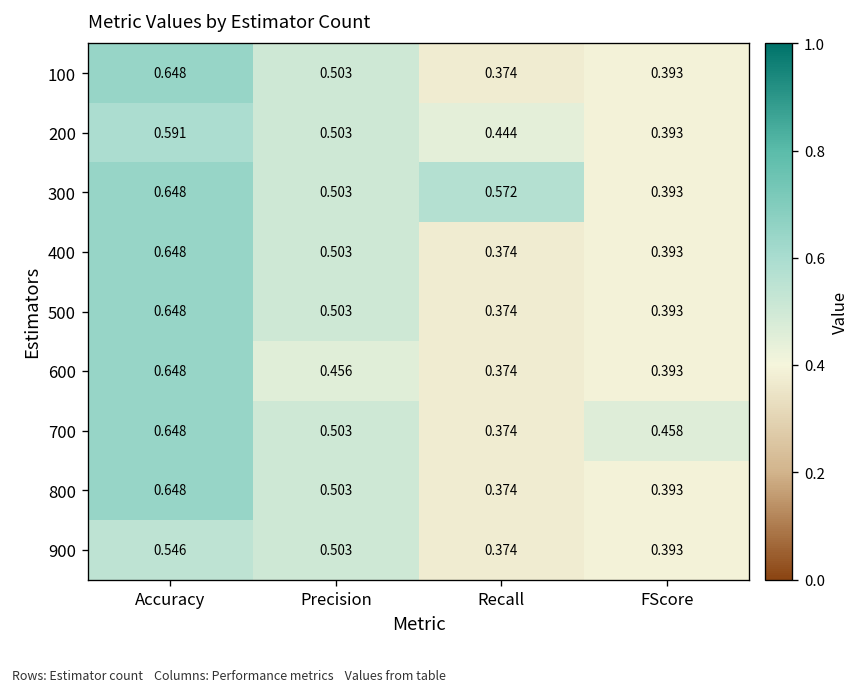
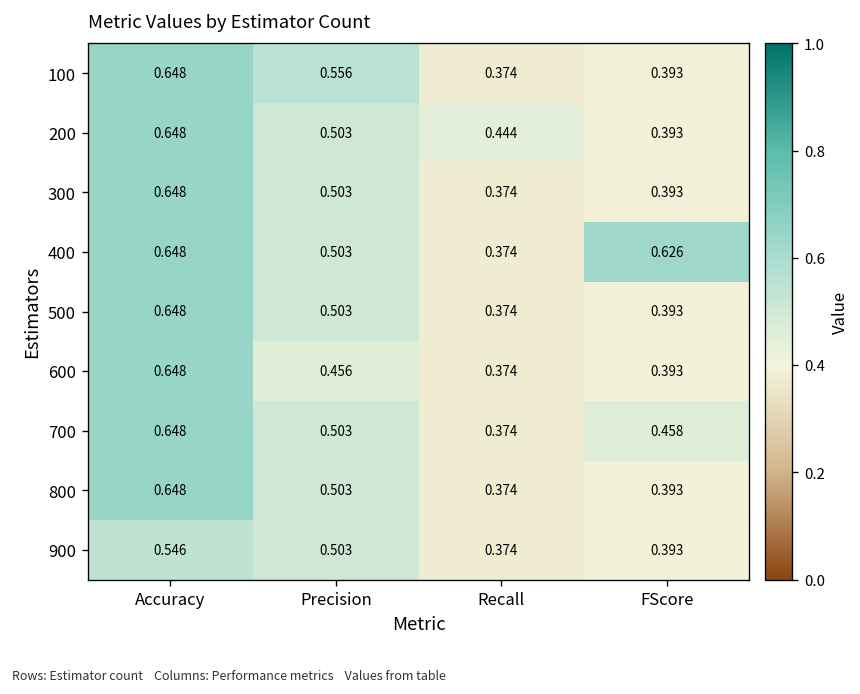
100, Precision: 0.503 -> 0.556
200, Accuracy: 0.591 -> 0.648
300, Recall: 0.572 -> 0.374
400, FScore: 0.393 -> 0.626
